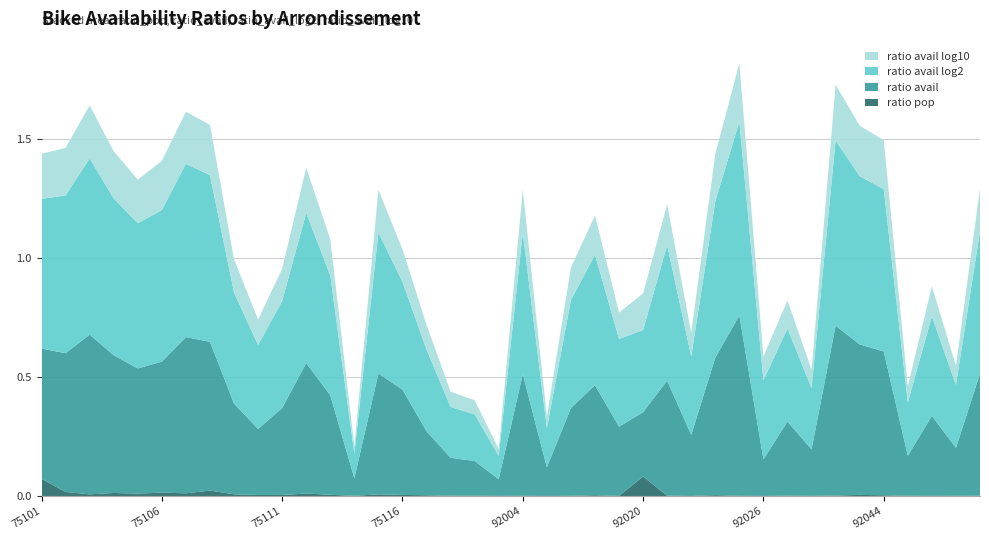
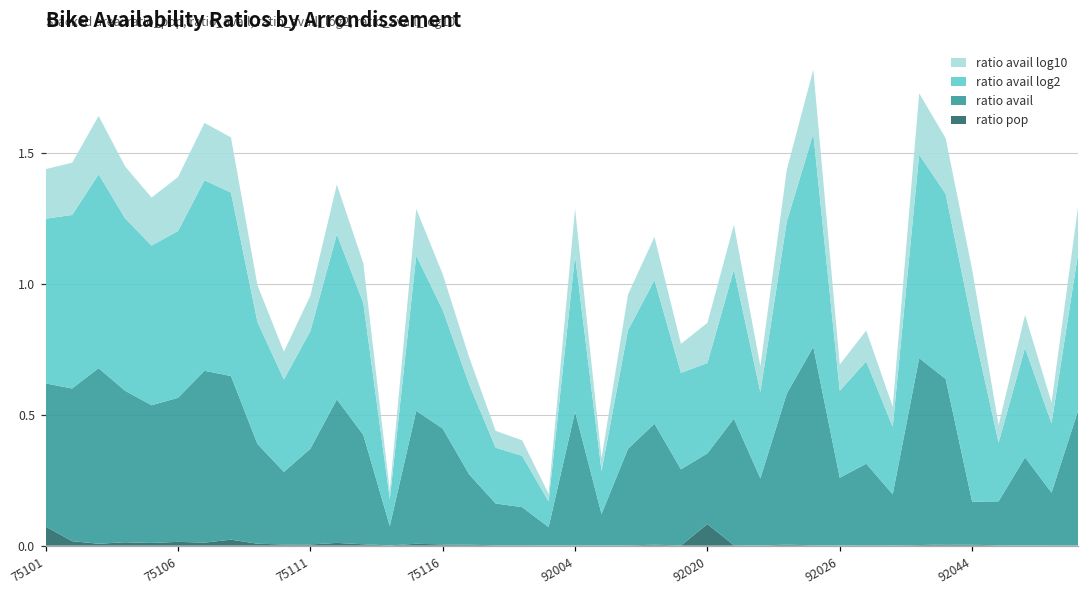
ratio avail, 92026: 0.15 -> 0.26
ratio avail, 92044: 0.60 -> 0.16
